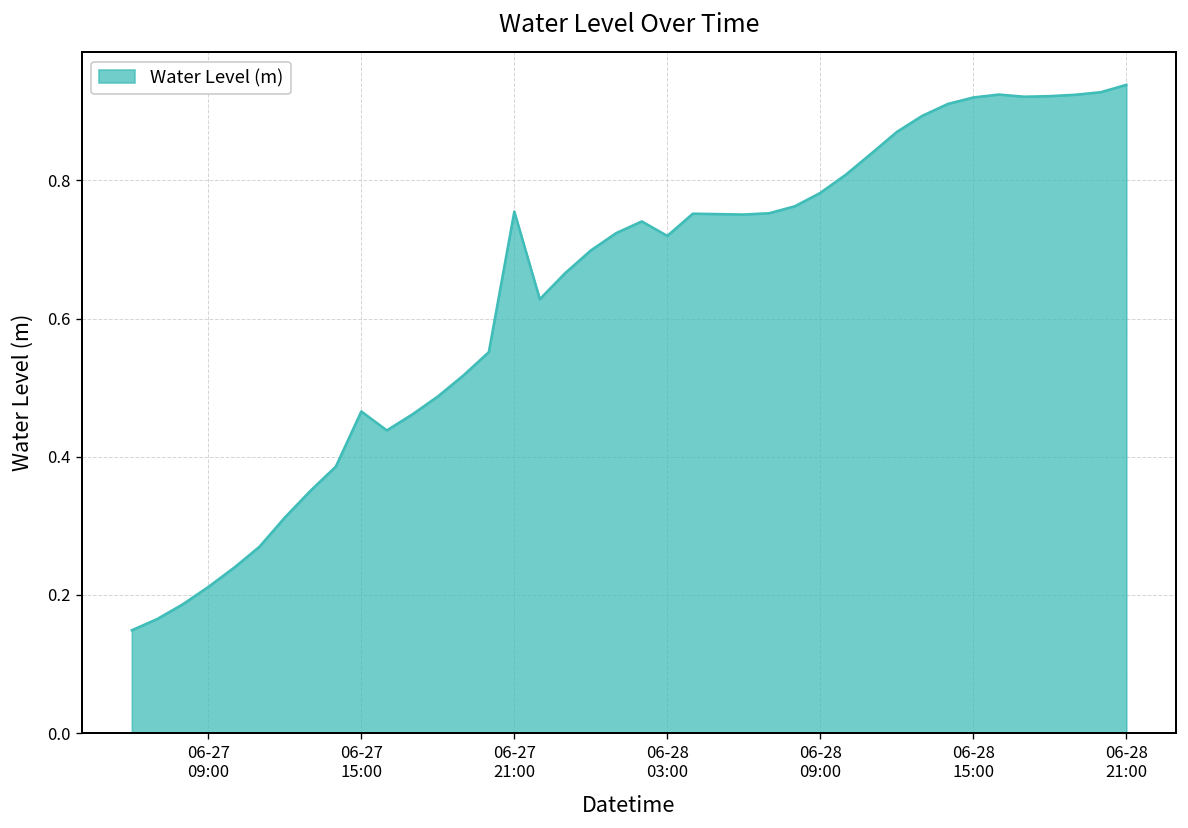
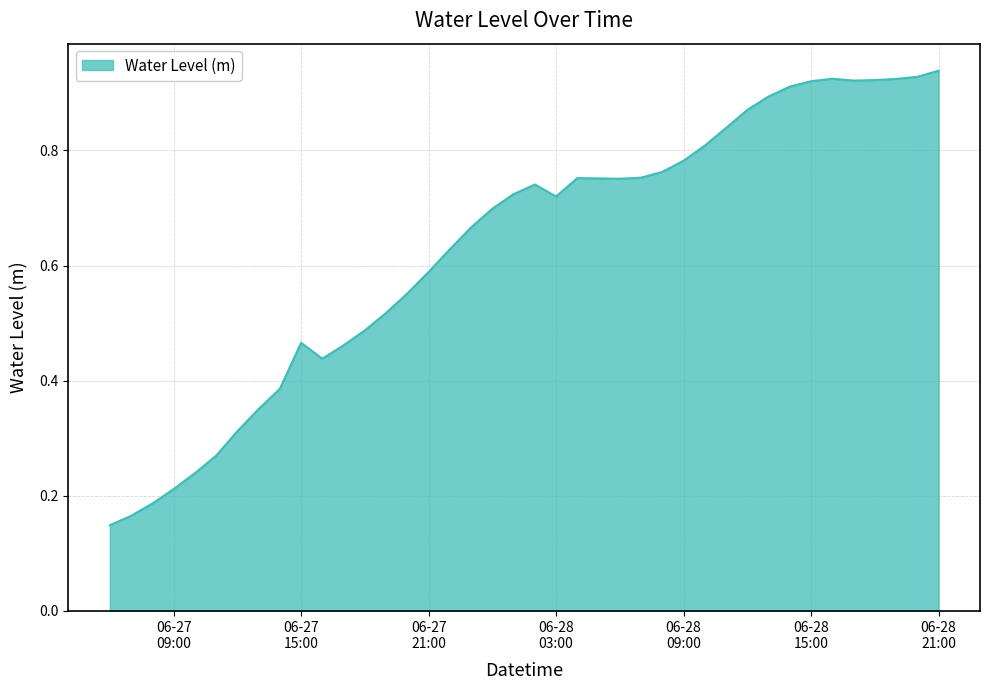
06-27 21:00: 0.75 -> 0.59
